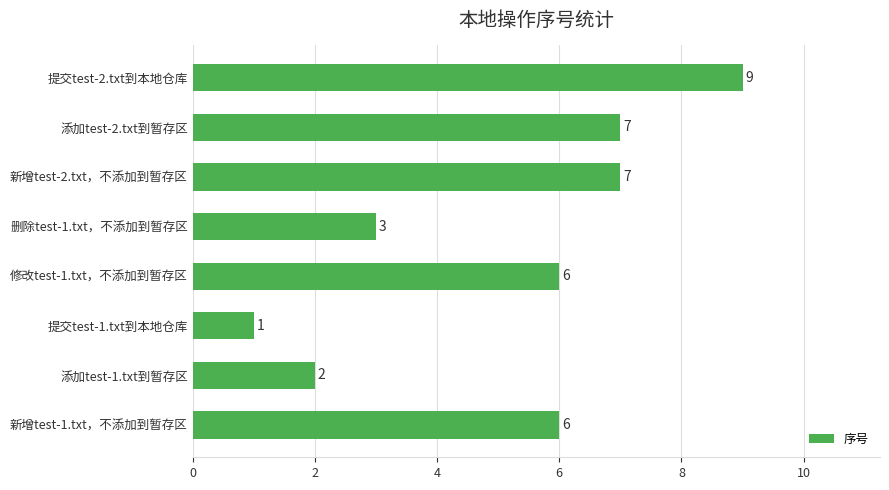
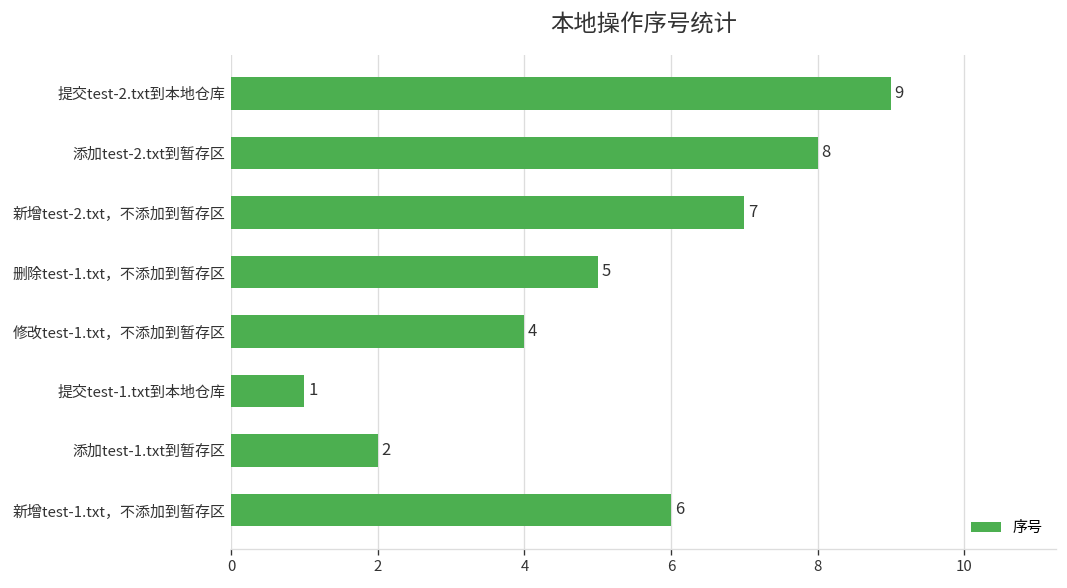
添加test-2.txt到暂存区: 7 -> 8
删除test-1.txt，不添加到暂存区: 3 -> 5
修改test-1.txt，不添加到暂存区: 6 -> 4
